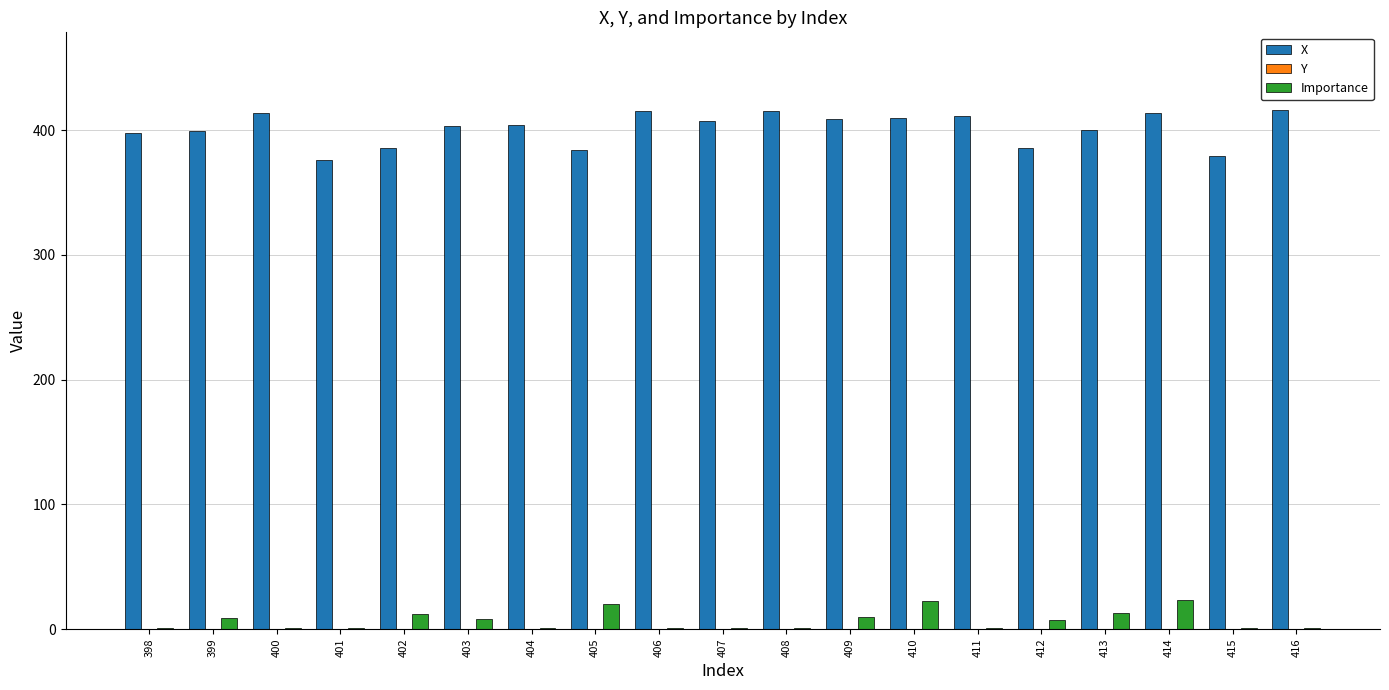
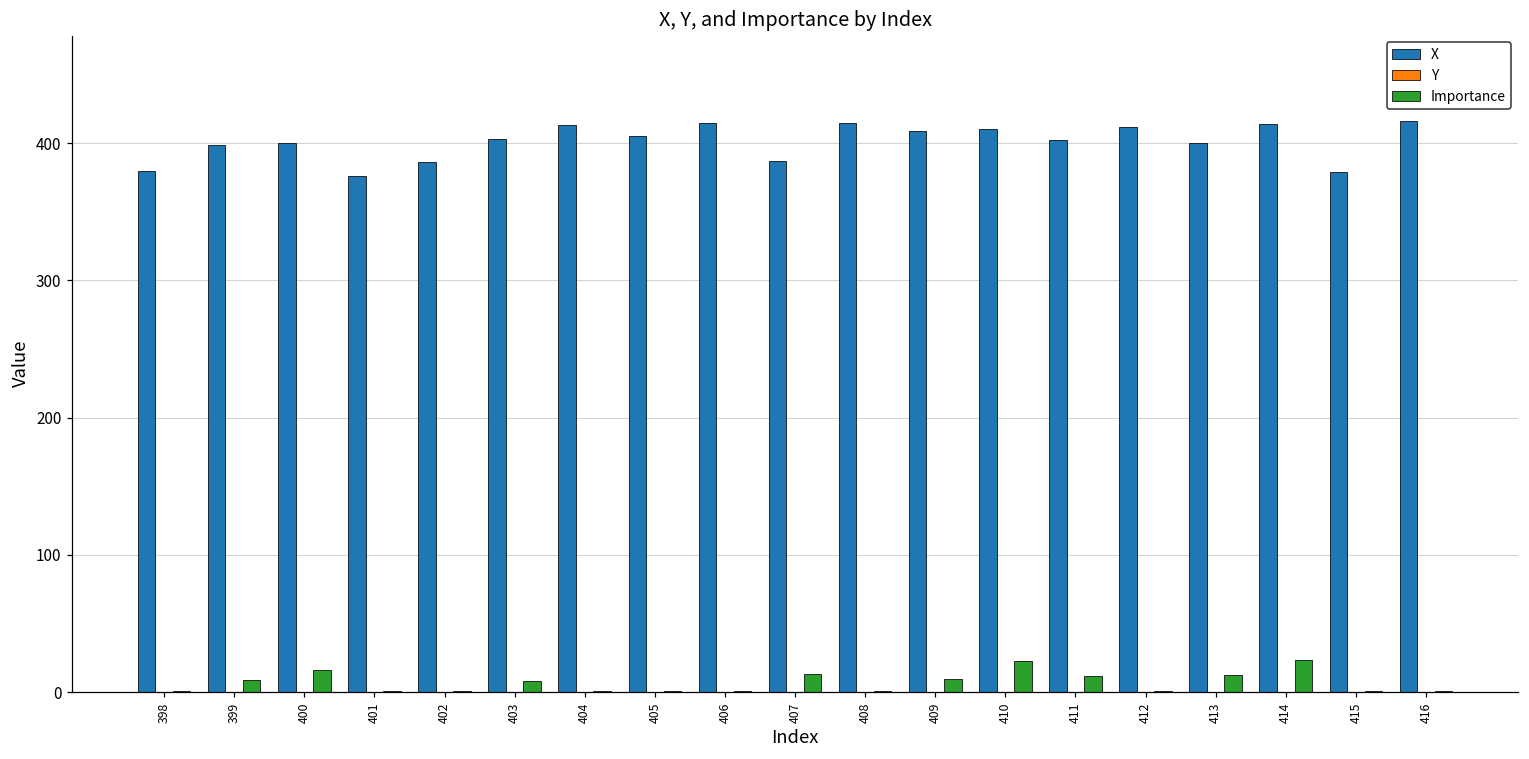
X, 398: 398 -> 380
X, 400: 414 -> 400
Importance, 400: 1 -> 16
Importance, 402: 12 -> 1
X, 404: 404 -> 413
X, 405: 384 -> 405
Importance, 405: 20 -> 1
X, 407: 407 -> 387
Importance, 407: 1 -> 13
X, 411: 411 -> 402
Importance, 411: 1 -> 12
X, 412: 386 -> 412
Importance, 412: 8 -> 1
